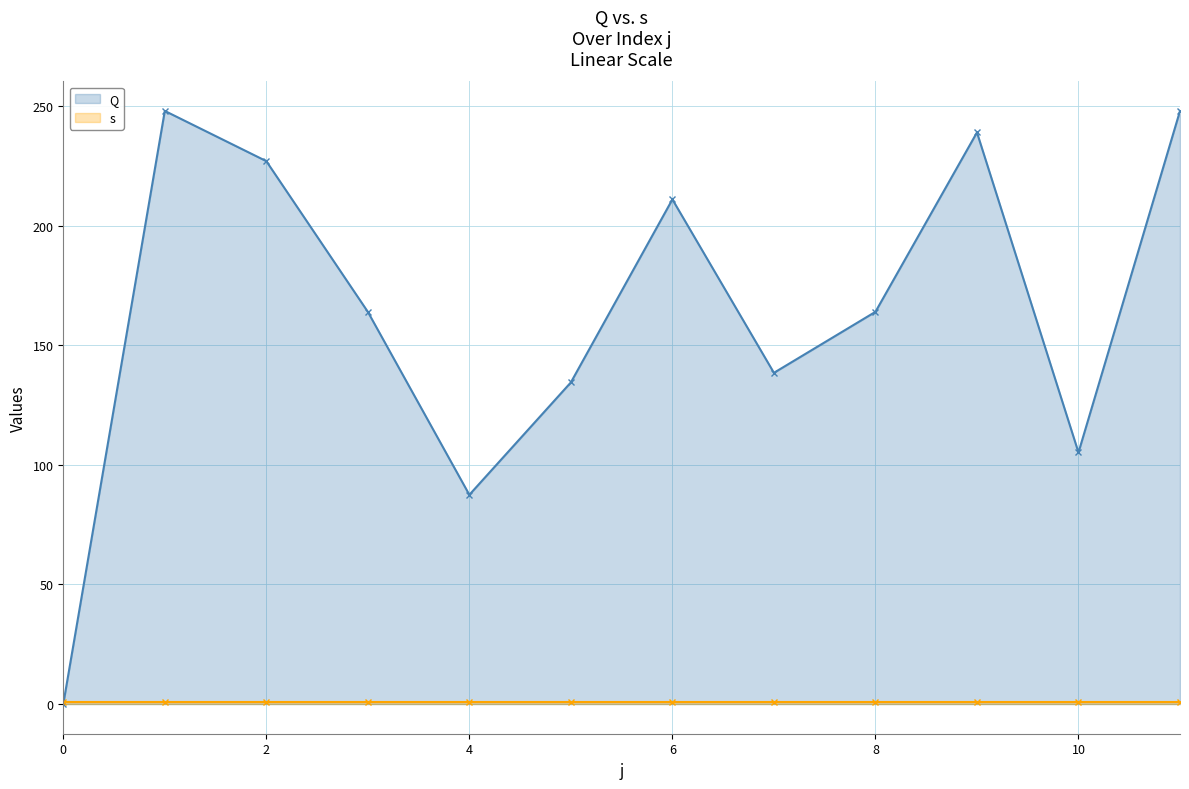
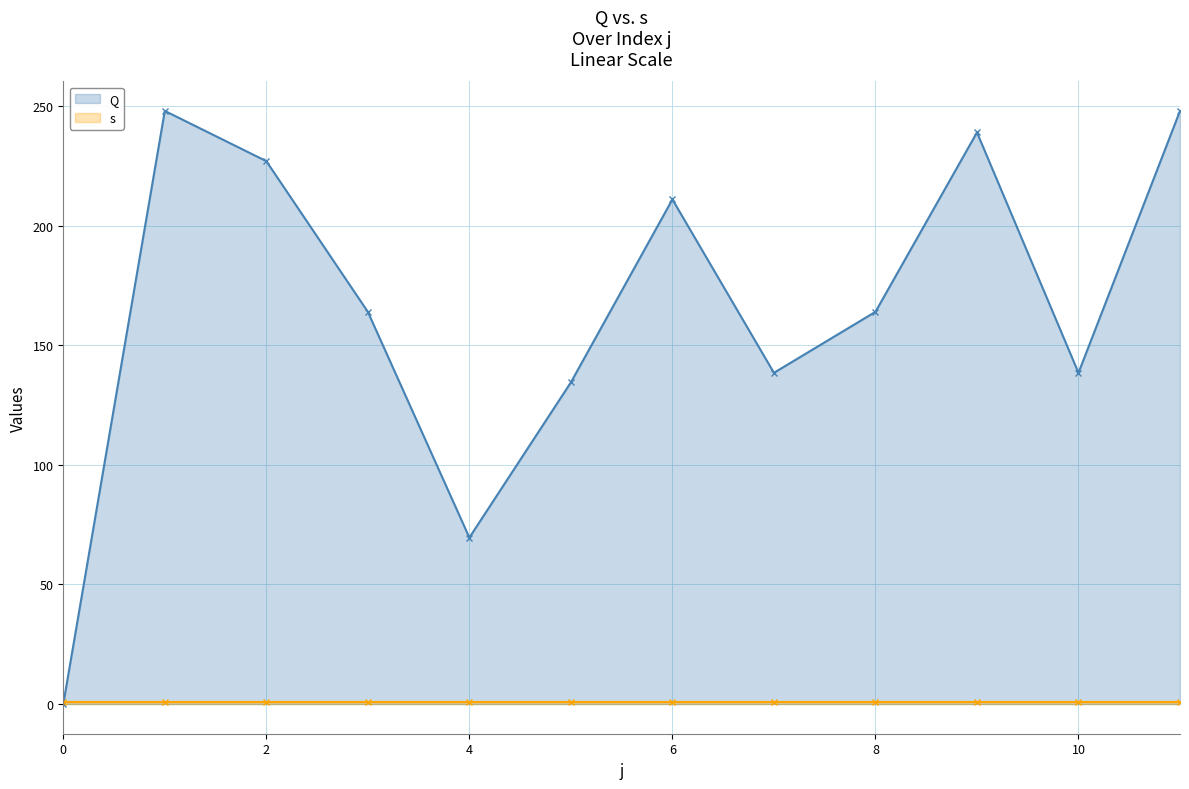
Q, 4: 88 -> 70
Q, 10: 105 -> 139
